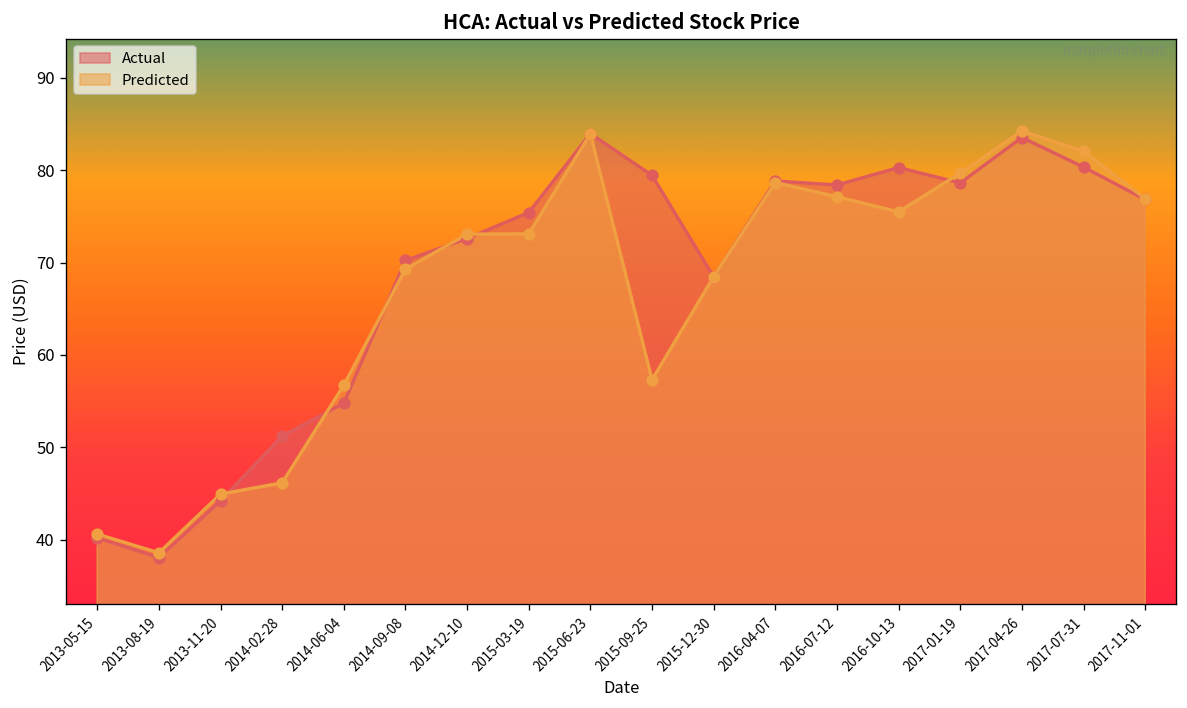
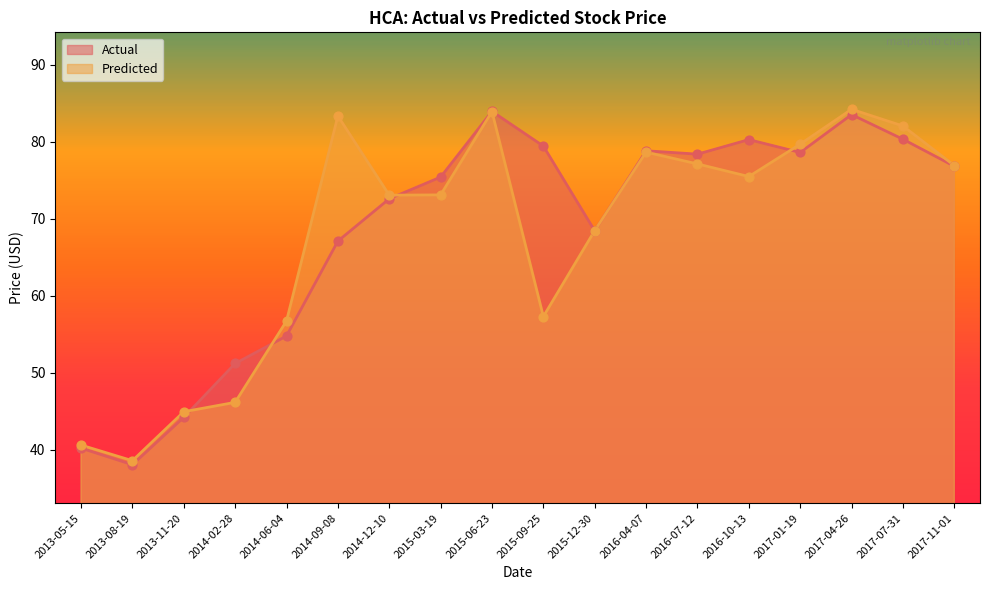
Actual, 2014-09-08: 70 -> 67
Predicted, 2014-09-08: 69 -> 83
